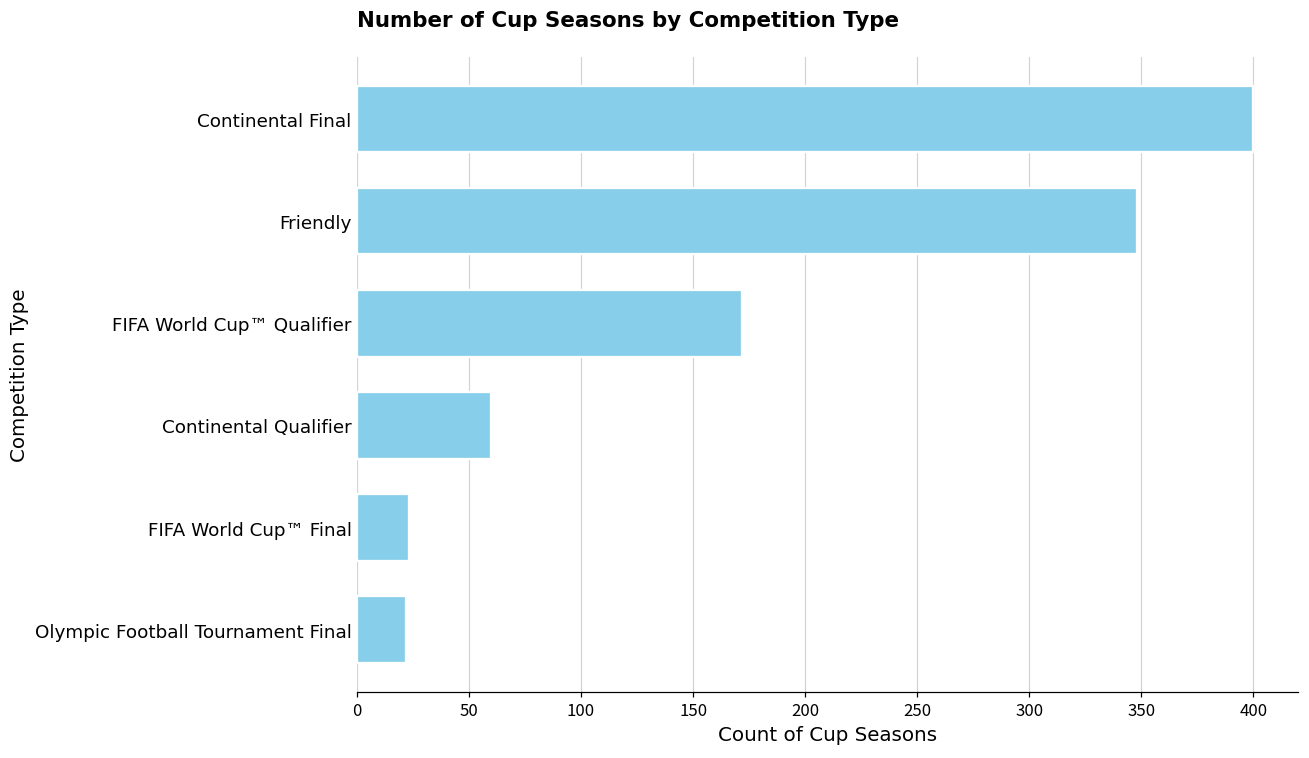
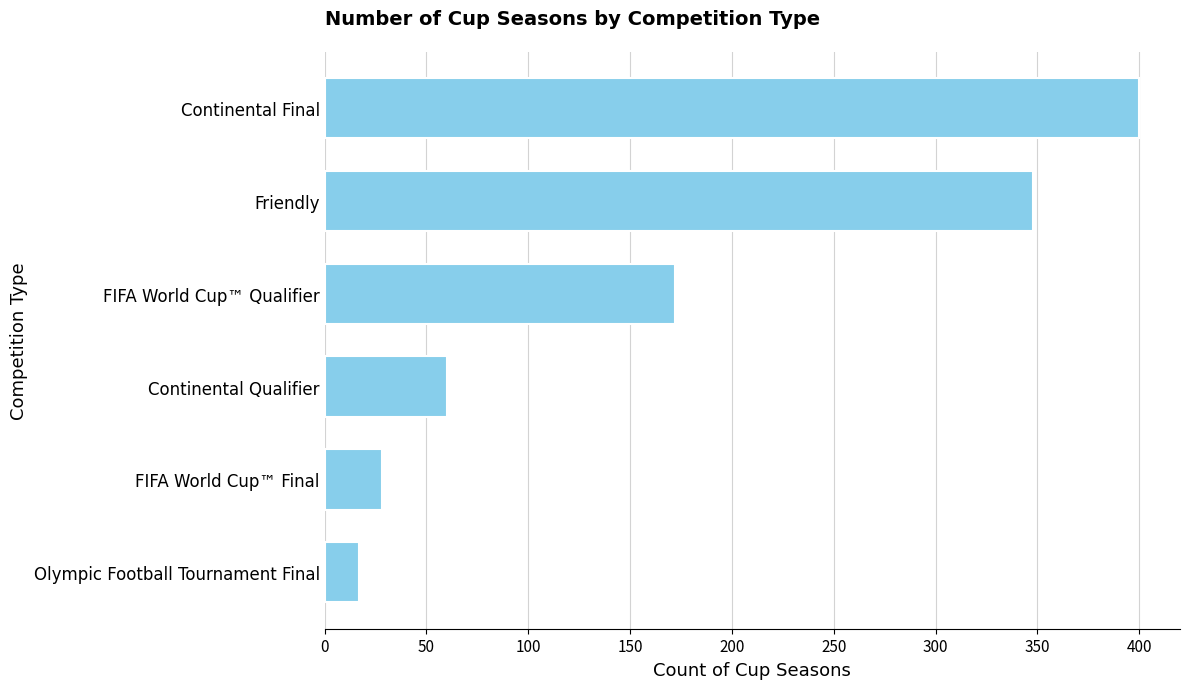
FIFA World Cup™ Final: 23 -> 28
Olympic Football Tournament Final: 22 -> 17
